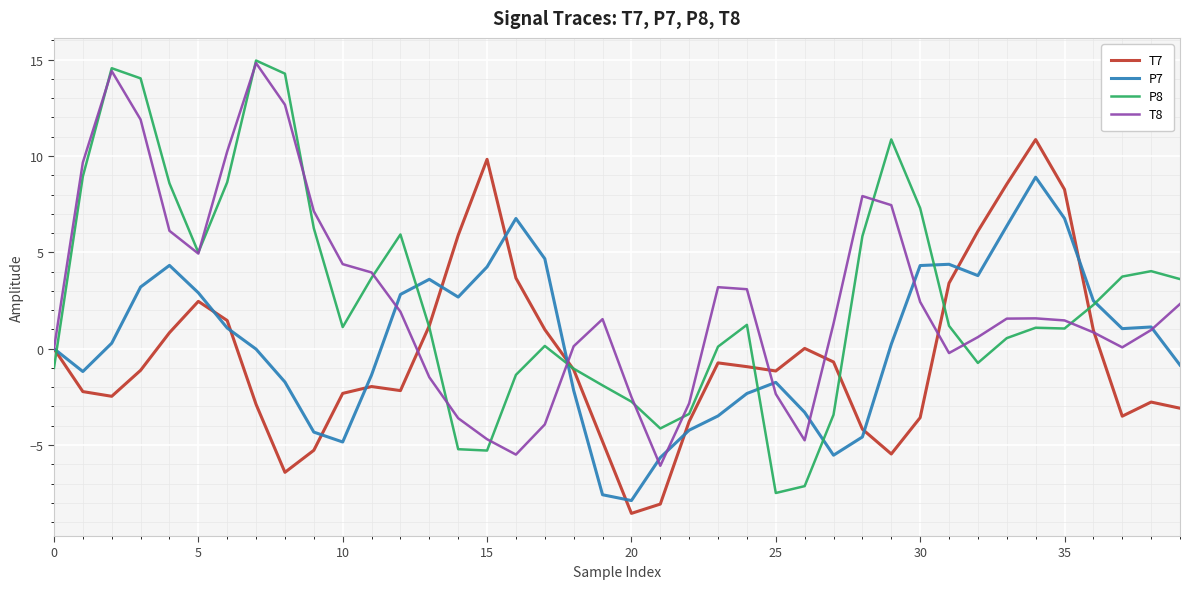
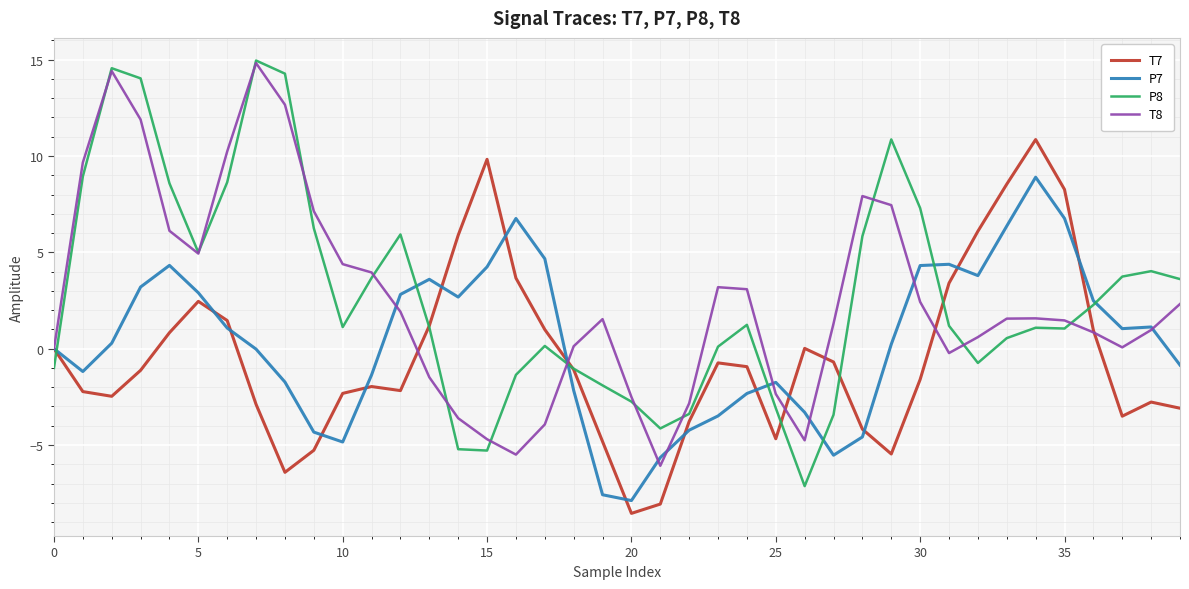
T7, 25: -1.2 -> -4.7
P8, 25: -7.5 -> -3.1
T7, 30: -3.6 -> -1.6
